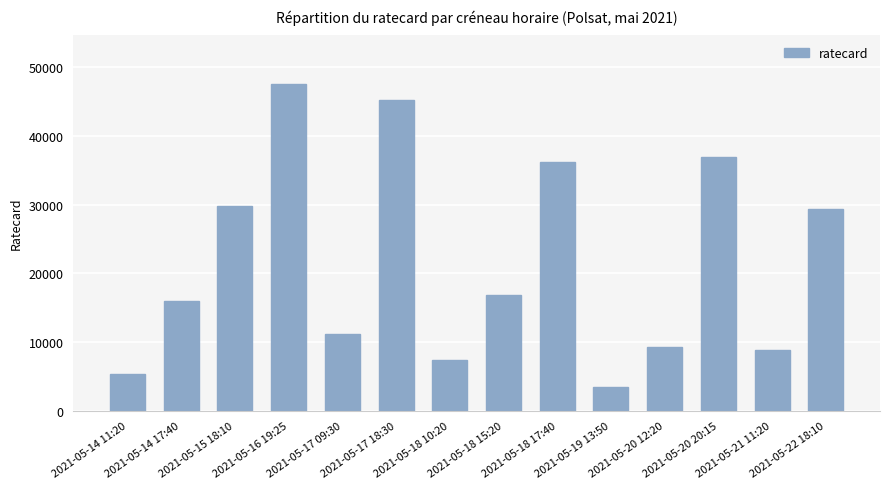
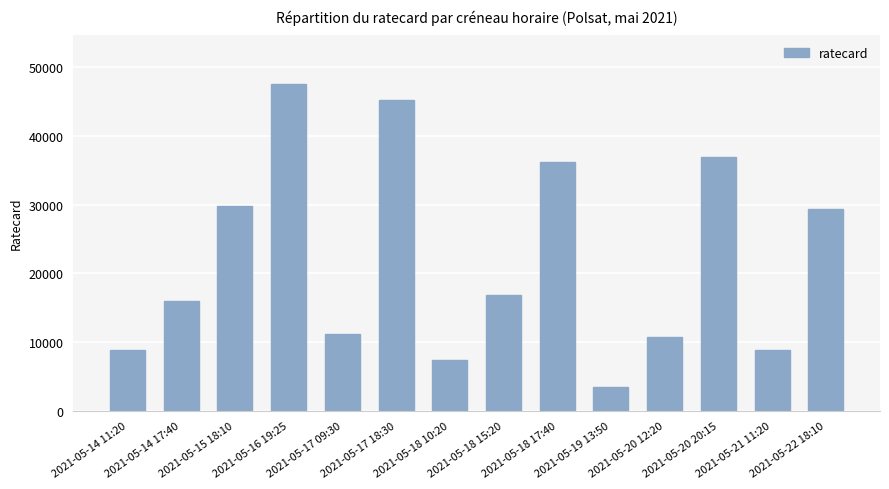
2021-05-14 11:20: 5000 -> 9000
2021-05-20 12:20: 9000 -> 11000
